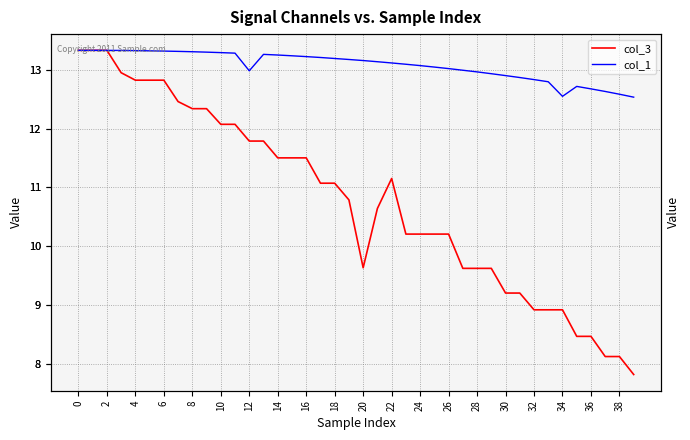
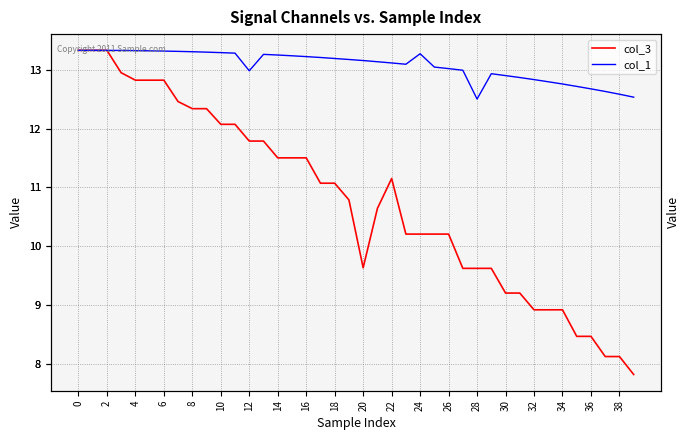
col_1, 24: 13.1 -> 13.3
col_1, 28: 13.0 -> 12.5
col_1, 34: 12.6 -> 12.8
